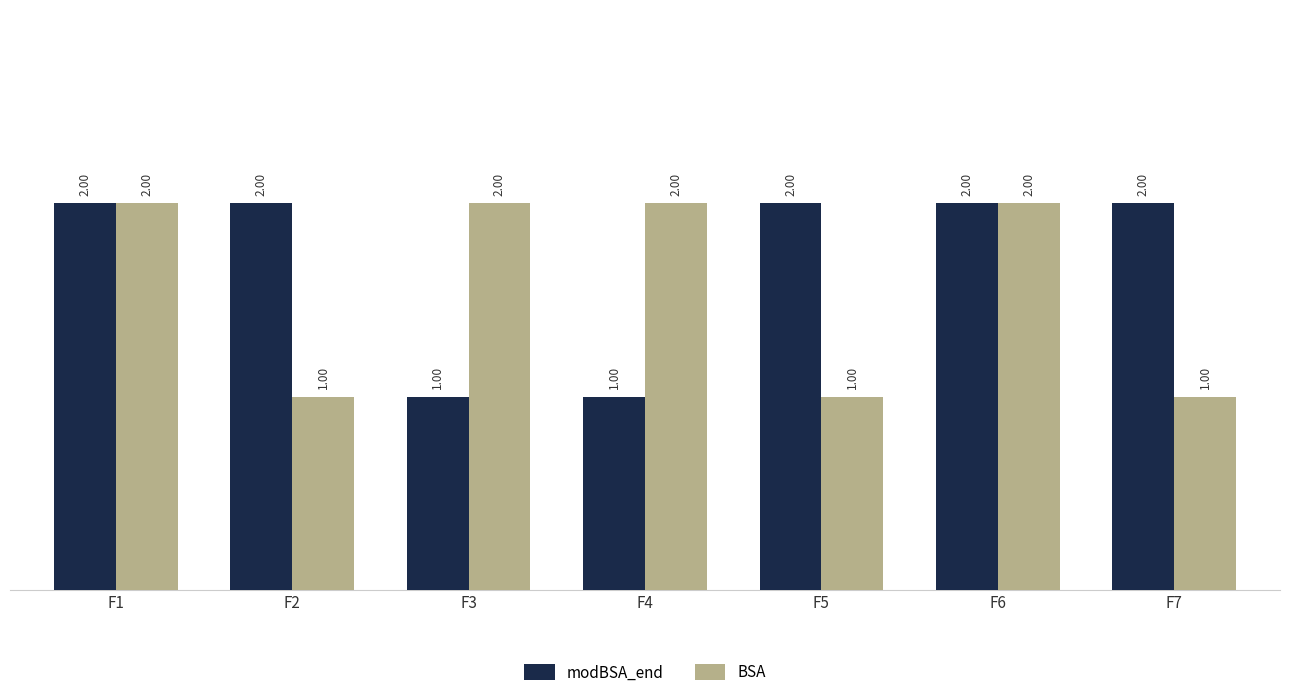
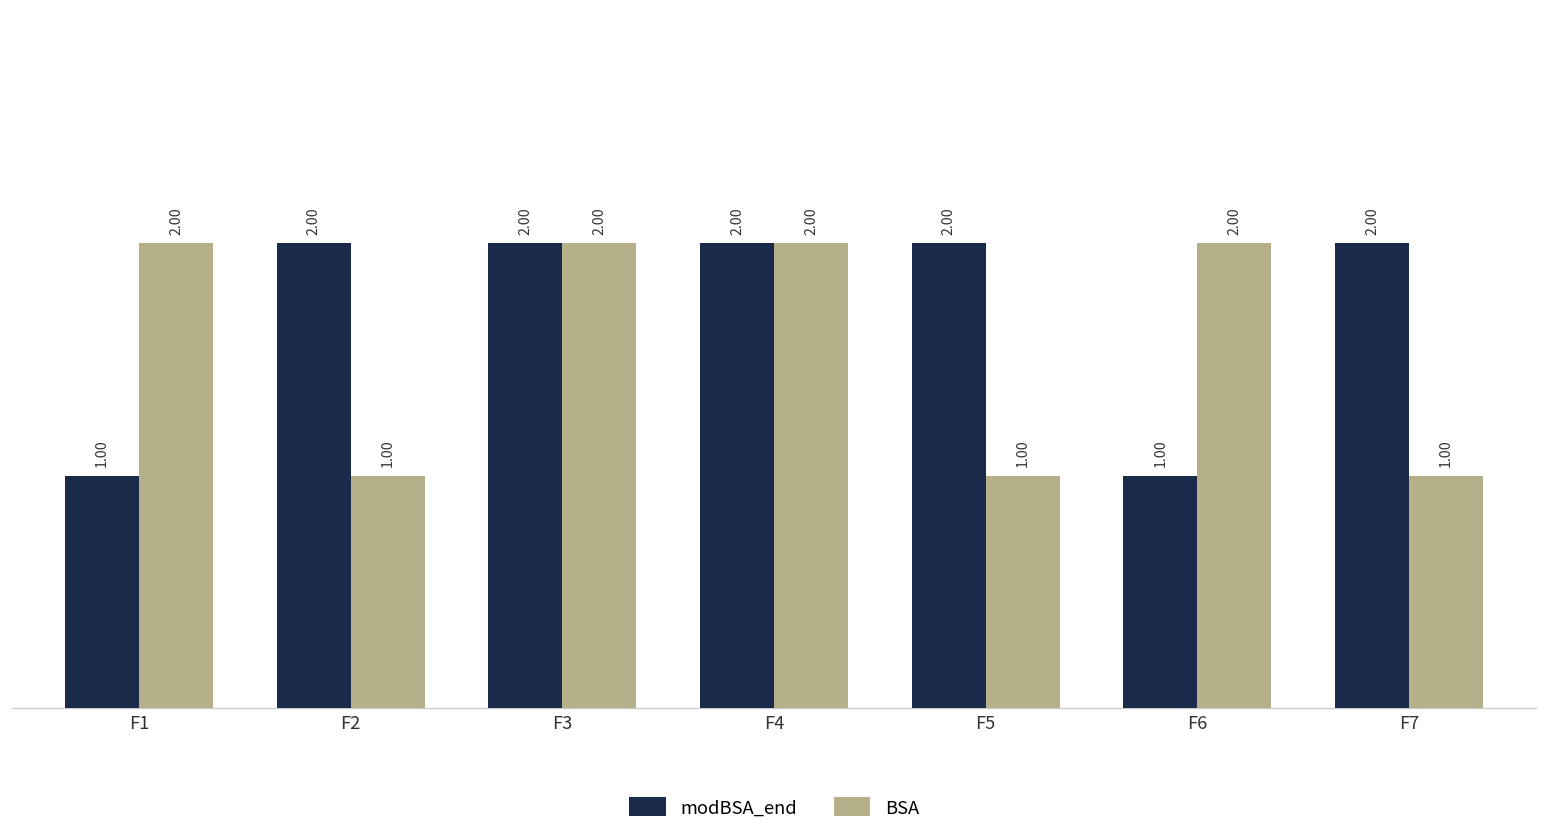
modBSA_end, F1: 2.00 -> 1.00
modBSA_end, F3: 1.00 -> 2.00
modBSA_end, F4: 1.00 -> 2.00
modBSA_end, F6: 2.00 -> 1.00
